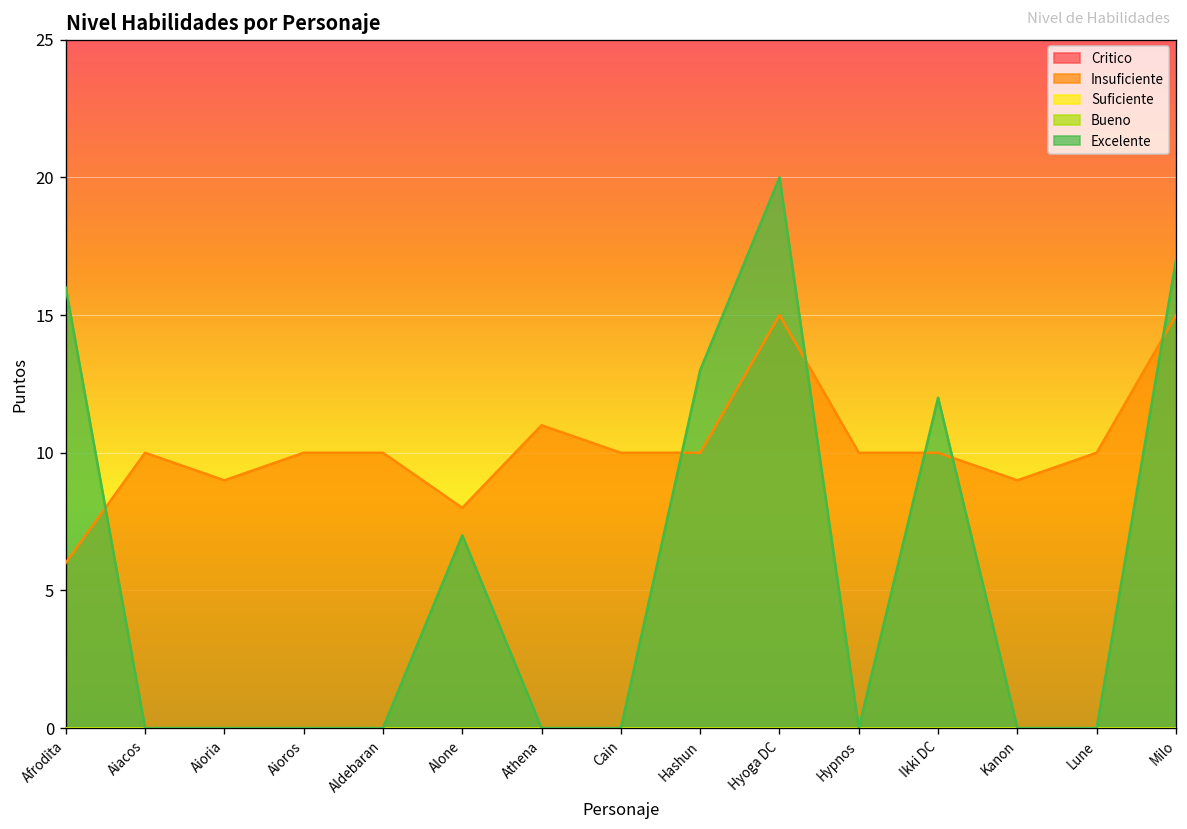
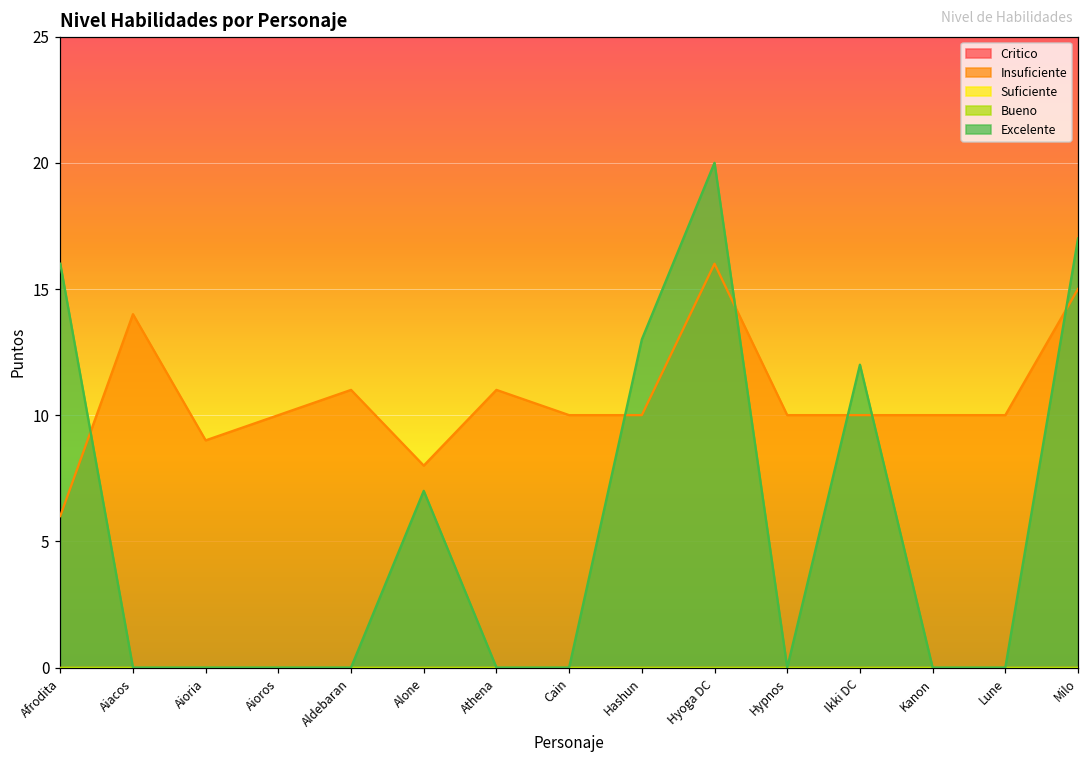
Insuficiente, Aiacos: 10 -> 14
Insuficiente, Aldebaran: 10 -> 11
Insuficiente, Hyoga DC: 15 -> 16
Insuficiente, Kanon: 9 -> 10
